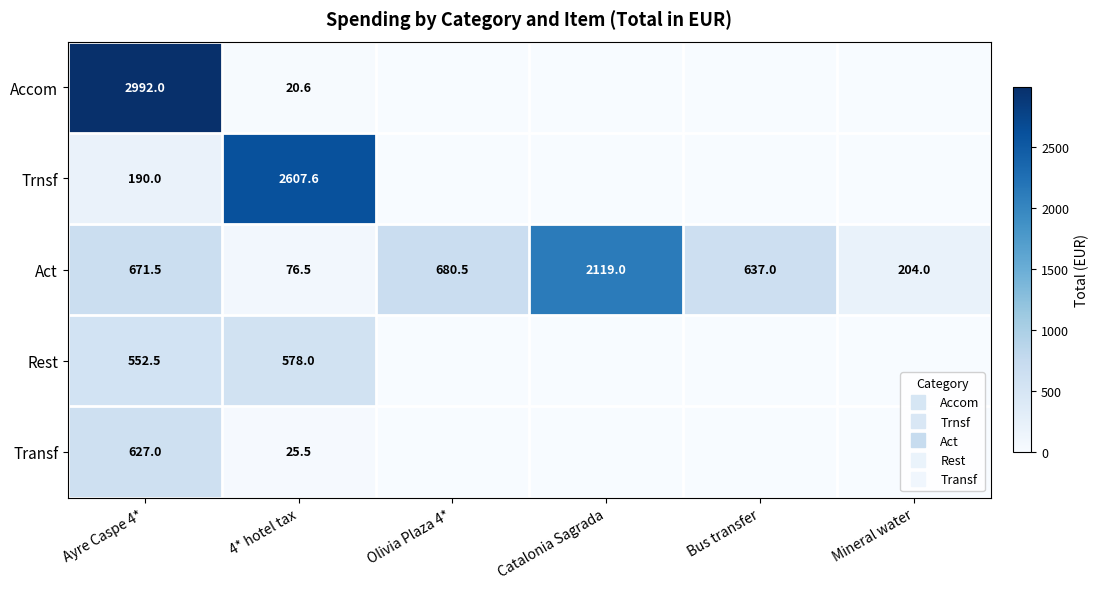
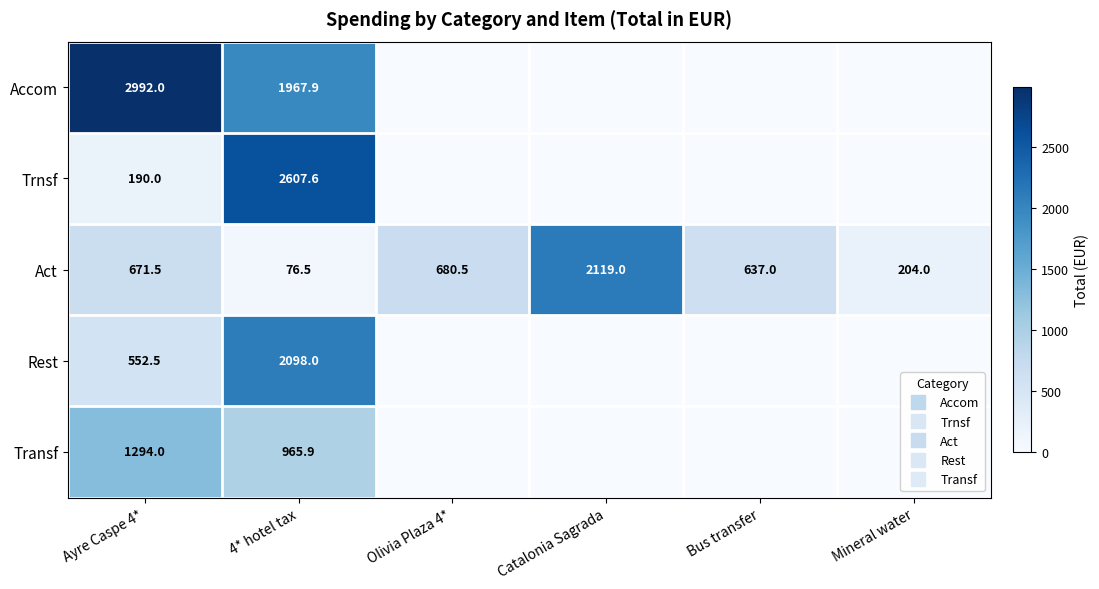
Accom, 4* hotel tax: 20.6 -> 1967.9
Rest, 4* hotel tax: 578.0 -> 2098.0
Transf, Ayre Caspe 4*: 627.0 -> 1294.0
Transf, 4* hotel tax: 25.5 -> 965.9
